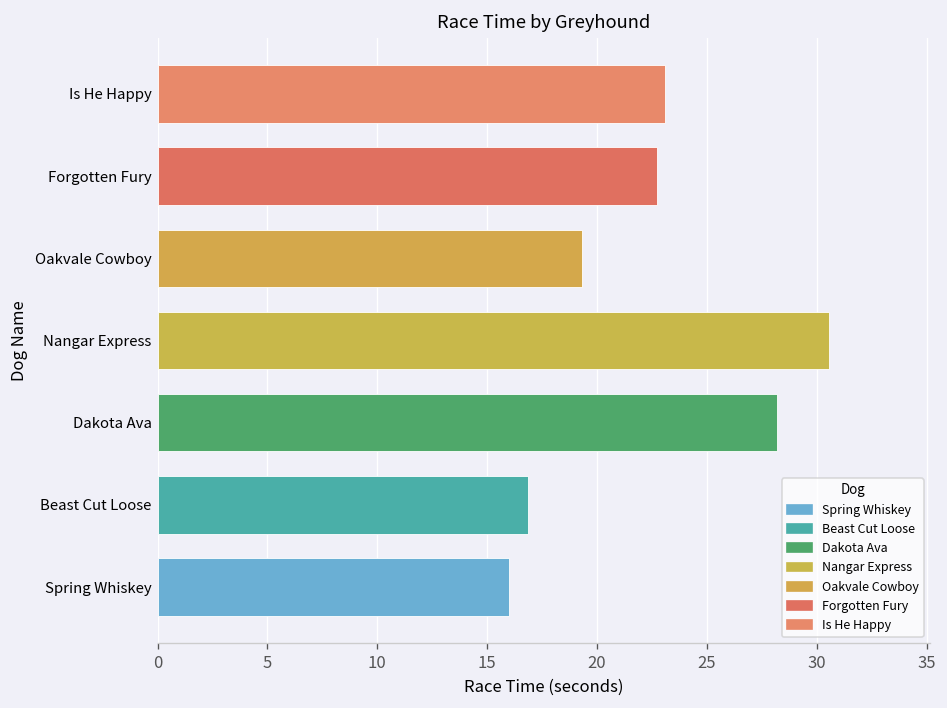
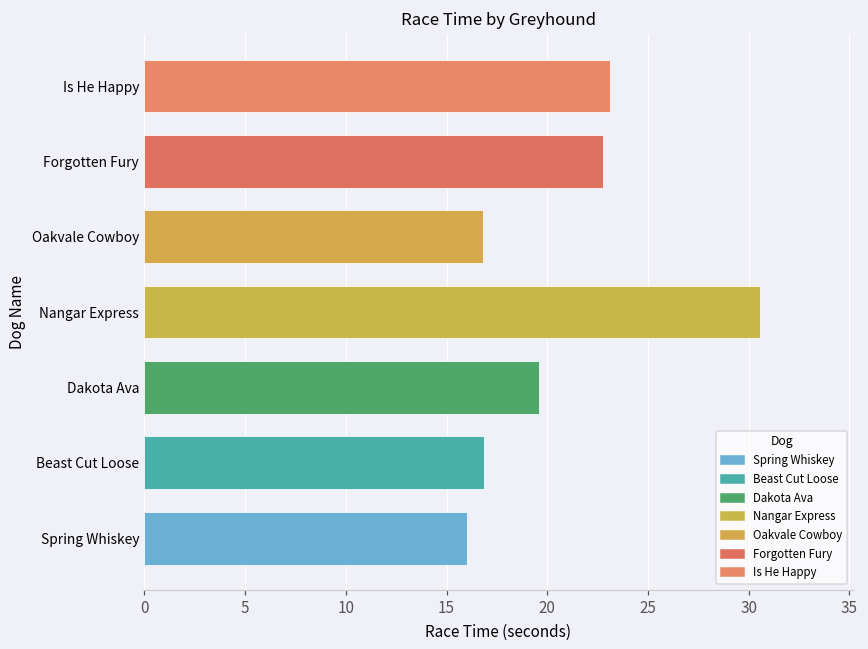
Oakvale Cowboy: 19.3 -> 16.8
Dakota Ava: 28.2 -> 19.6
